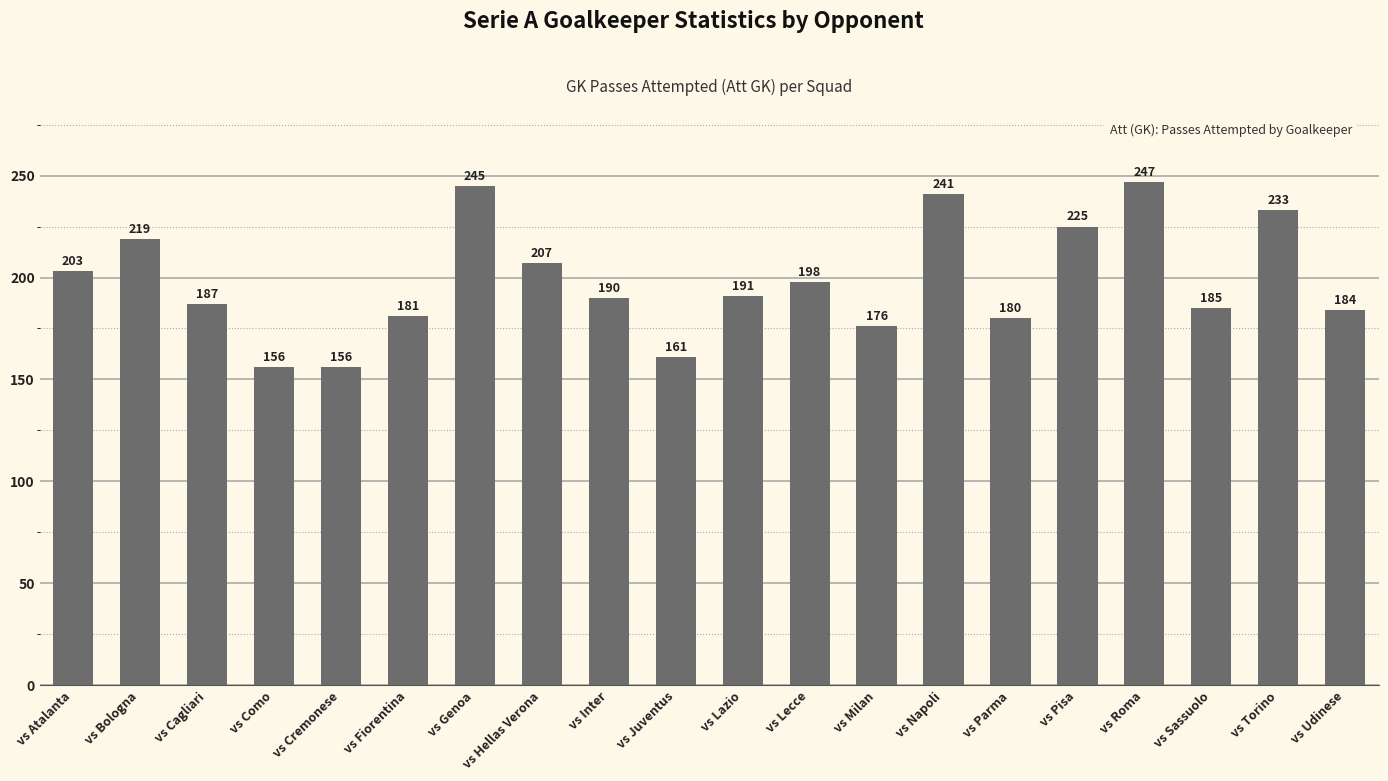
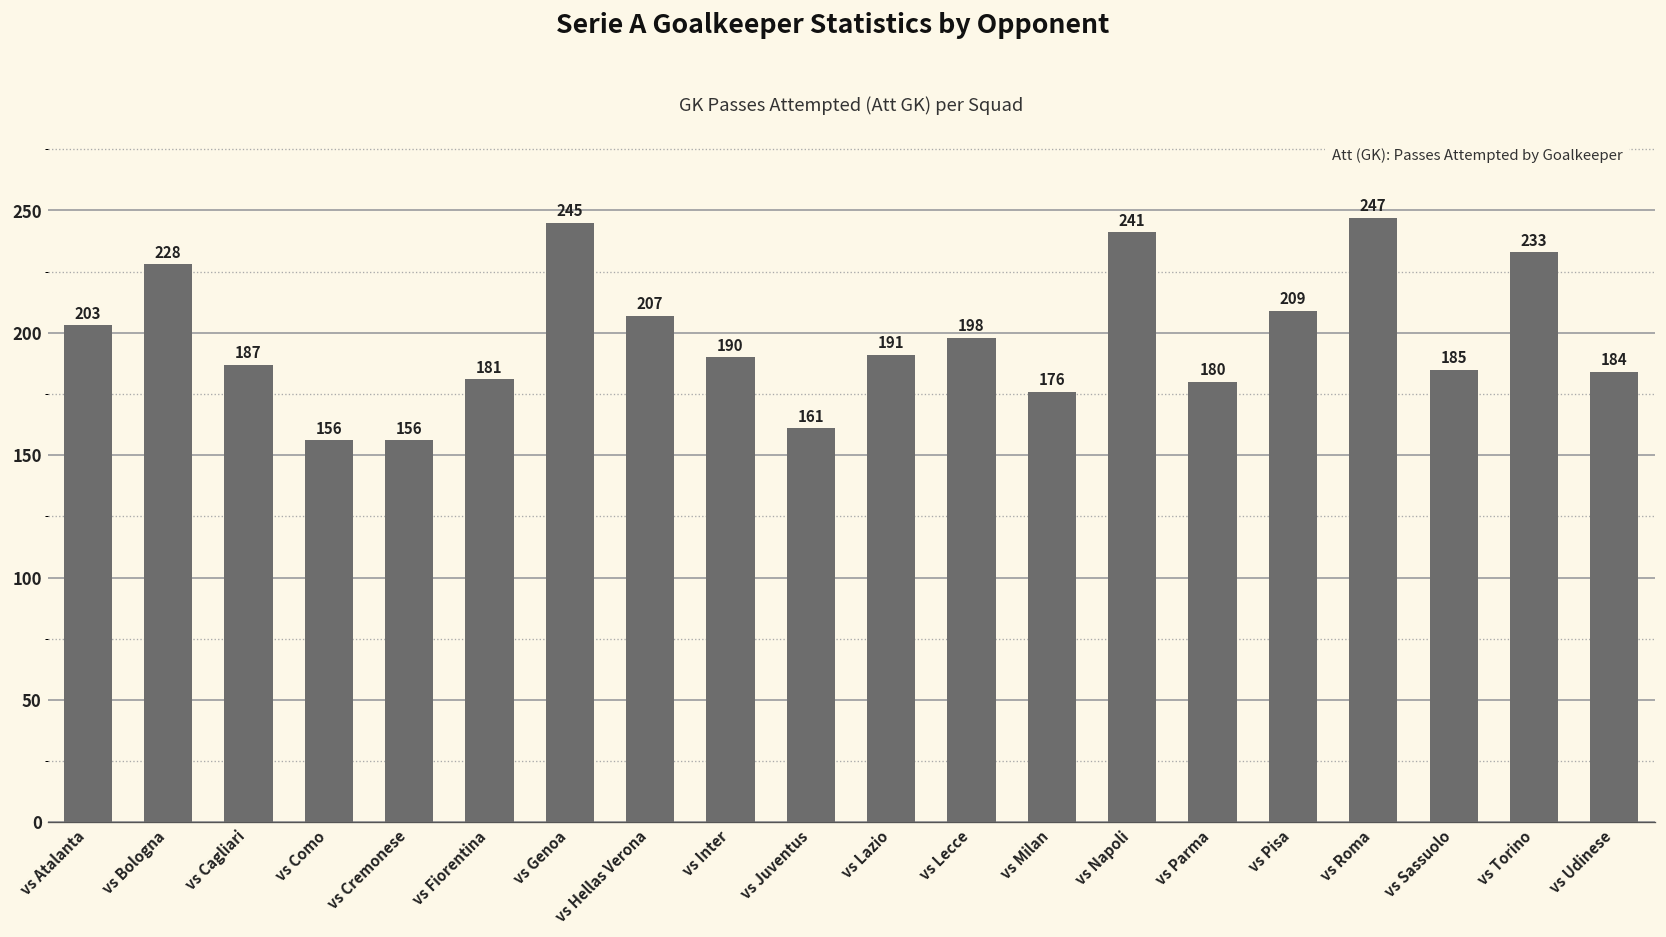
vs Bologna: 219 -> 228
vs Pisa: 225 -> 209
